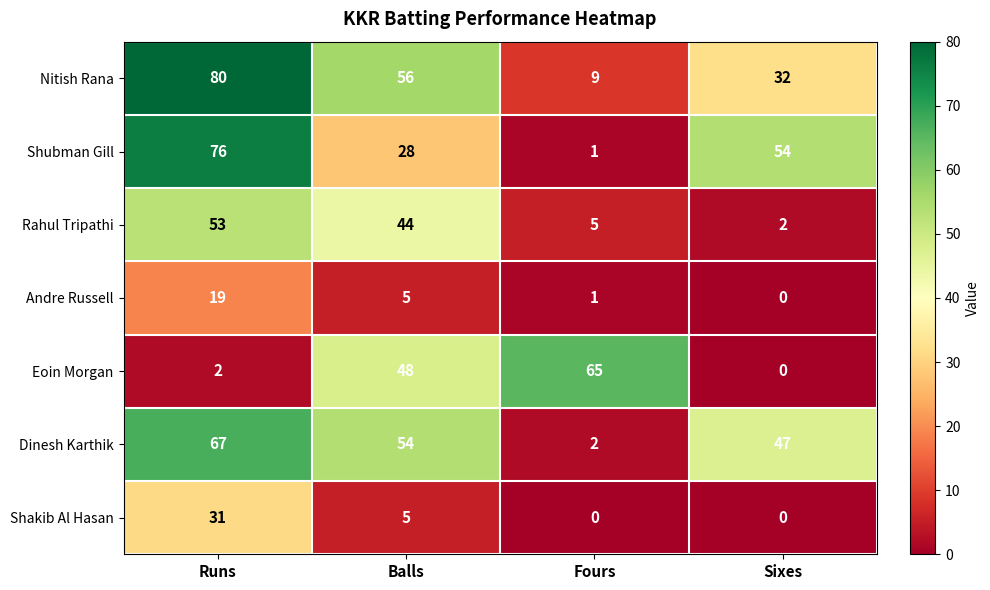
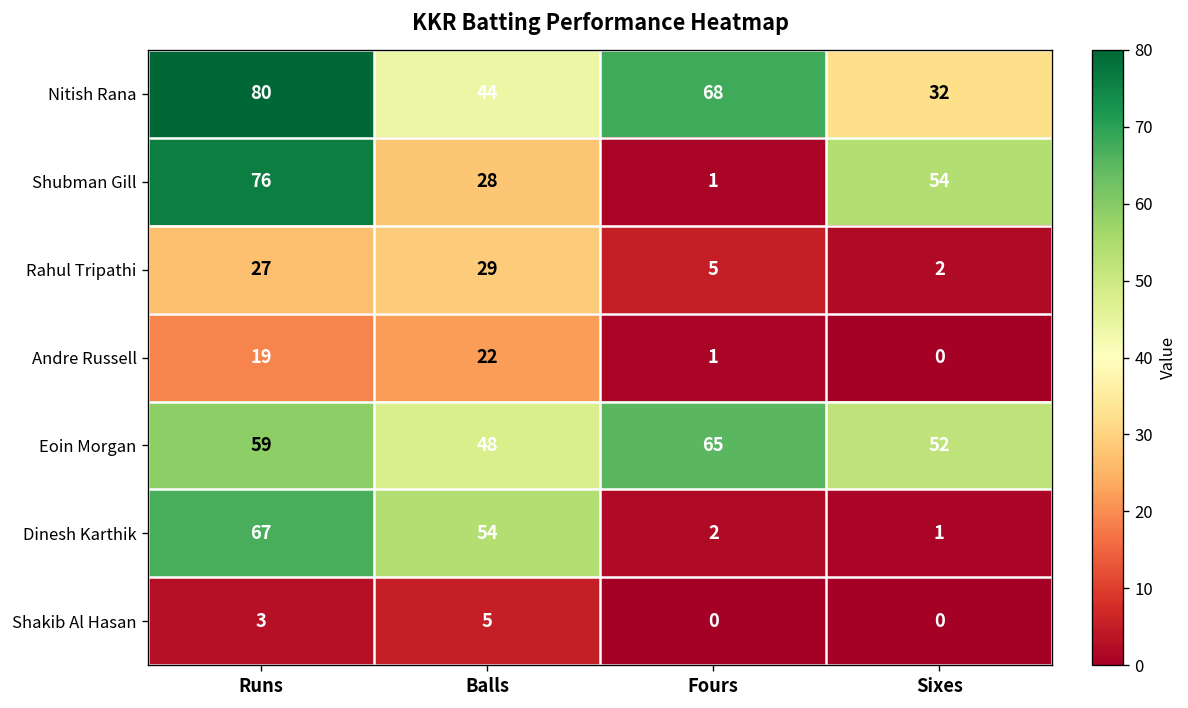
Nitish Rana, Balls: 56 -> 44
Nitish Rana, Fours: 9 -> 68
Rahul Tripathi, Runs: 53 -> 27
Rahul Tripathi, Balls: 44 -> 29
Andre Russell, Balls: 5 -> 22
Eoin Morgan, Runs: 2 -> 59
Eoin Morgan, Sixes: 0 -> 52
Dinesh Karthik, Sixes: 47 -> 1
Shakib Al Hasan, Runs: 31 -> 3
